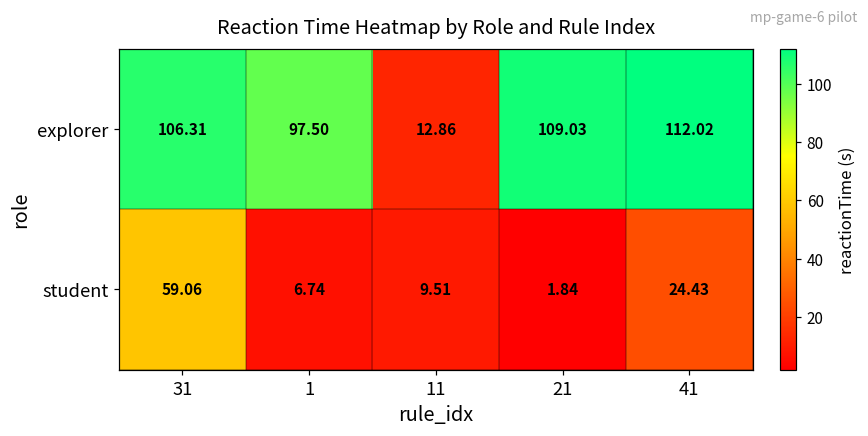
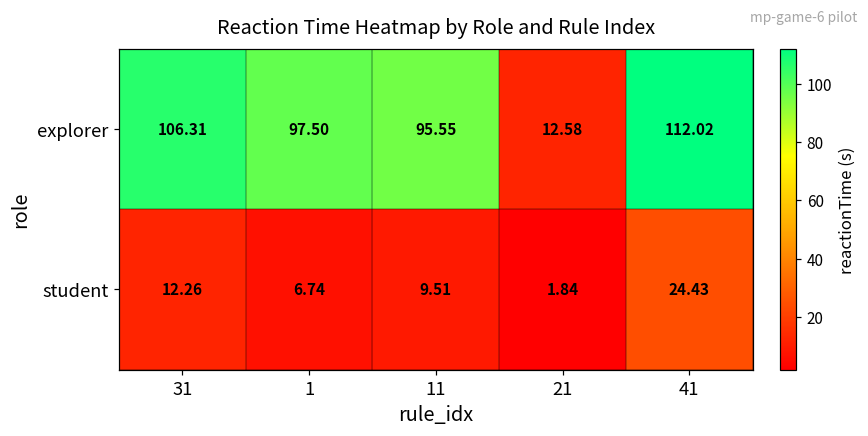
explorer, 11: 12.86 -> 95.55
explorer, 21: 109.03 -> 12.58
student, 31: 59.06 -> 12.26
